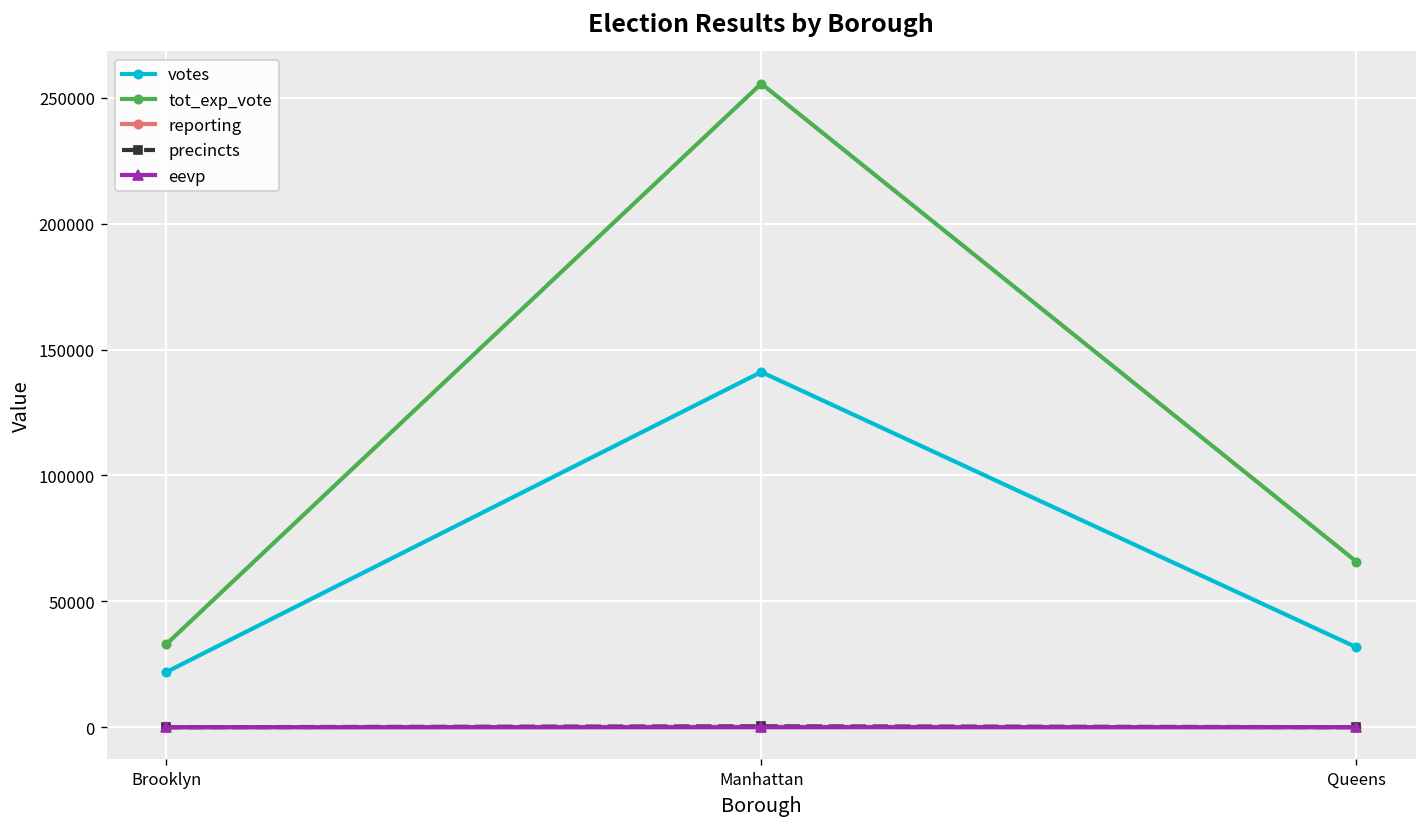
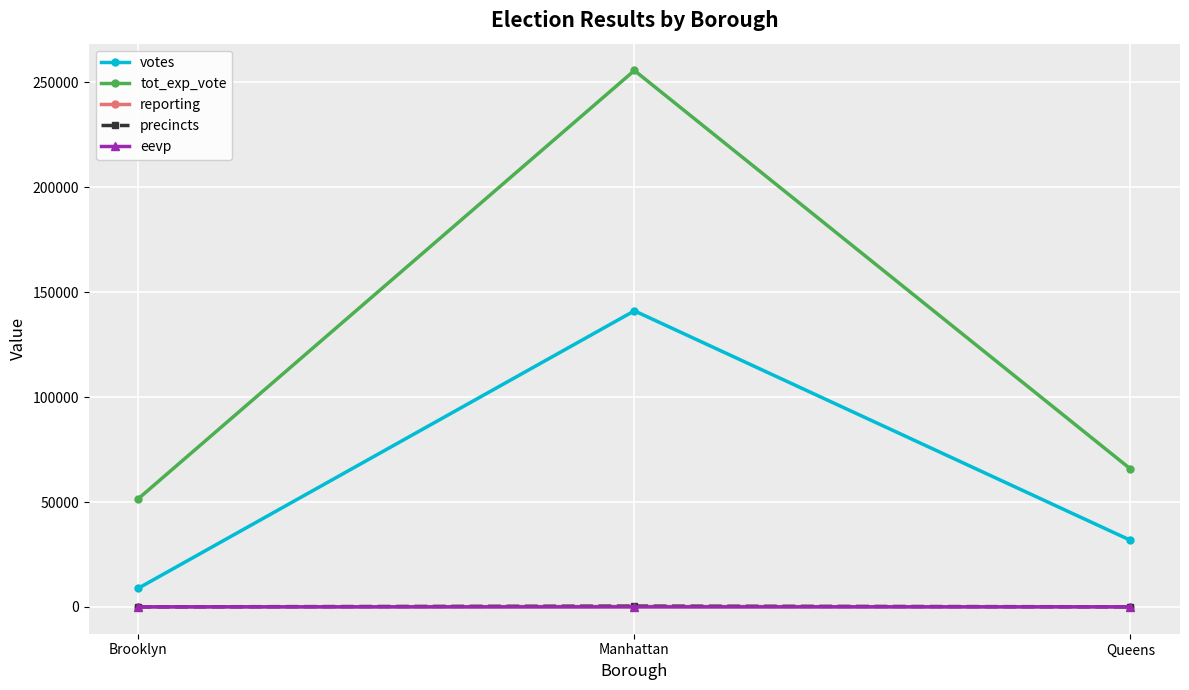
votes, Brooklyn: 22000 -> 9000
tot_exp_vote, Brooklyn: 33000 -> 52000
